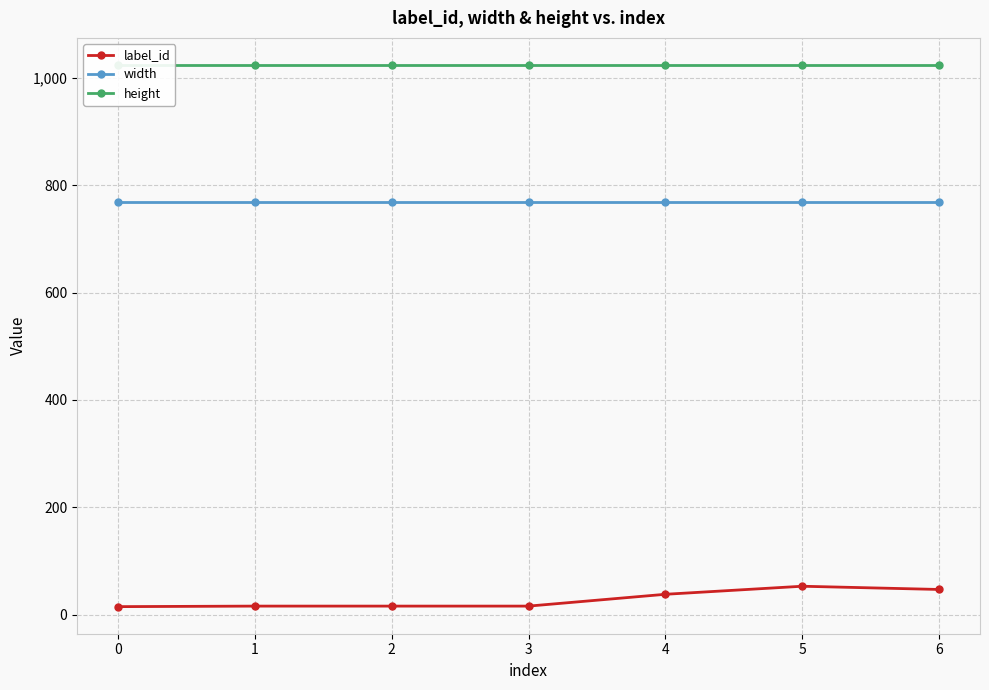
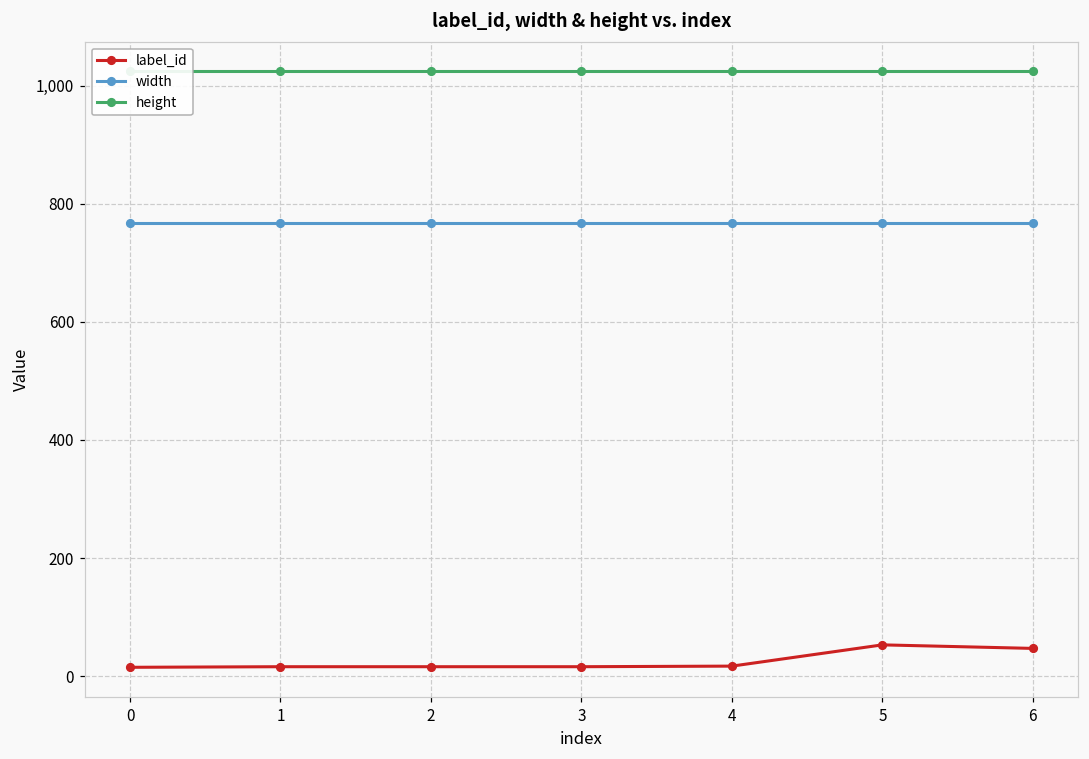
label_id, 4: 40 -> 20
